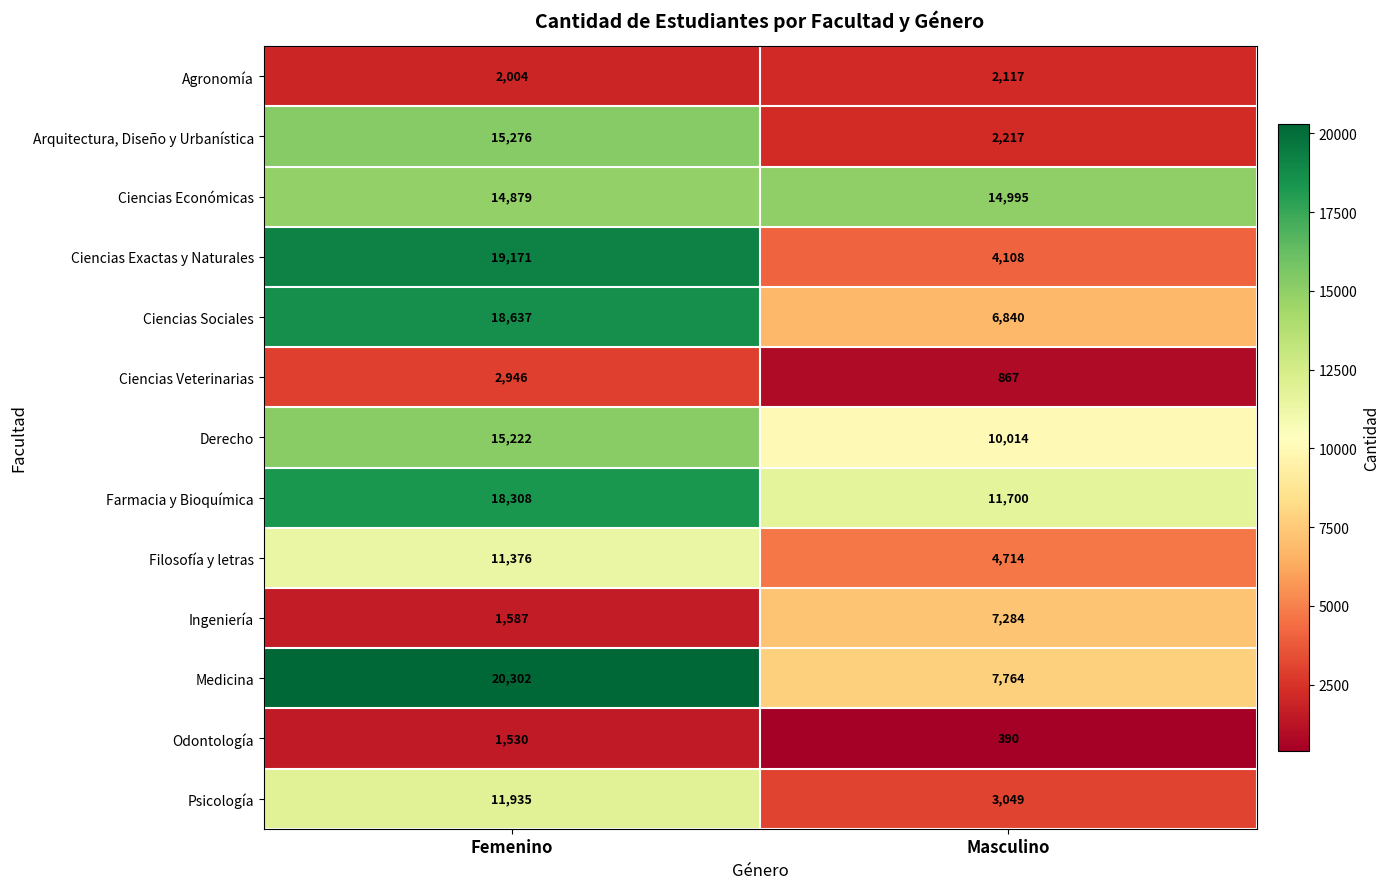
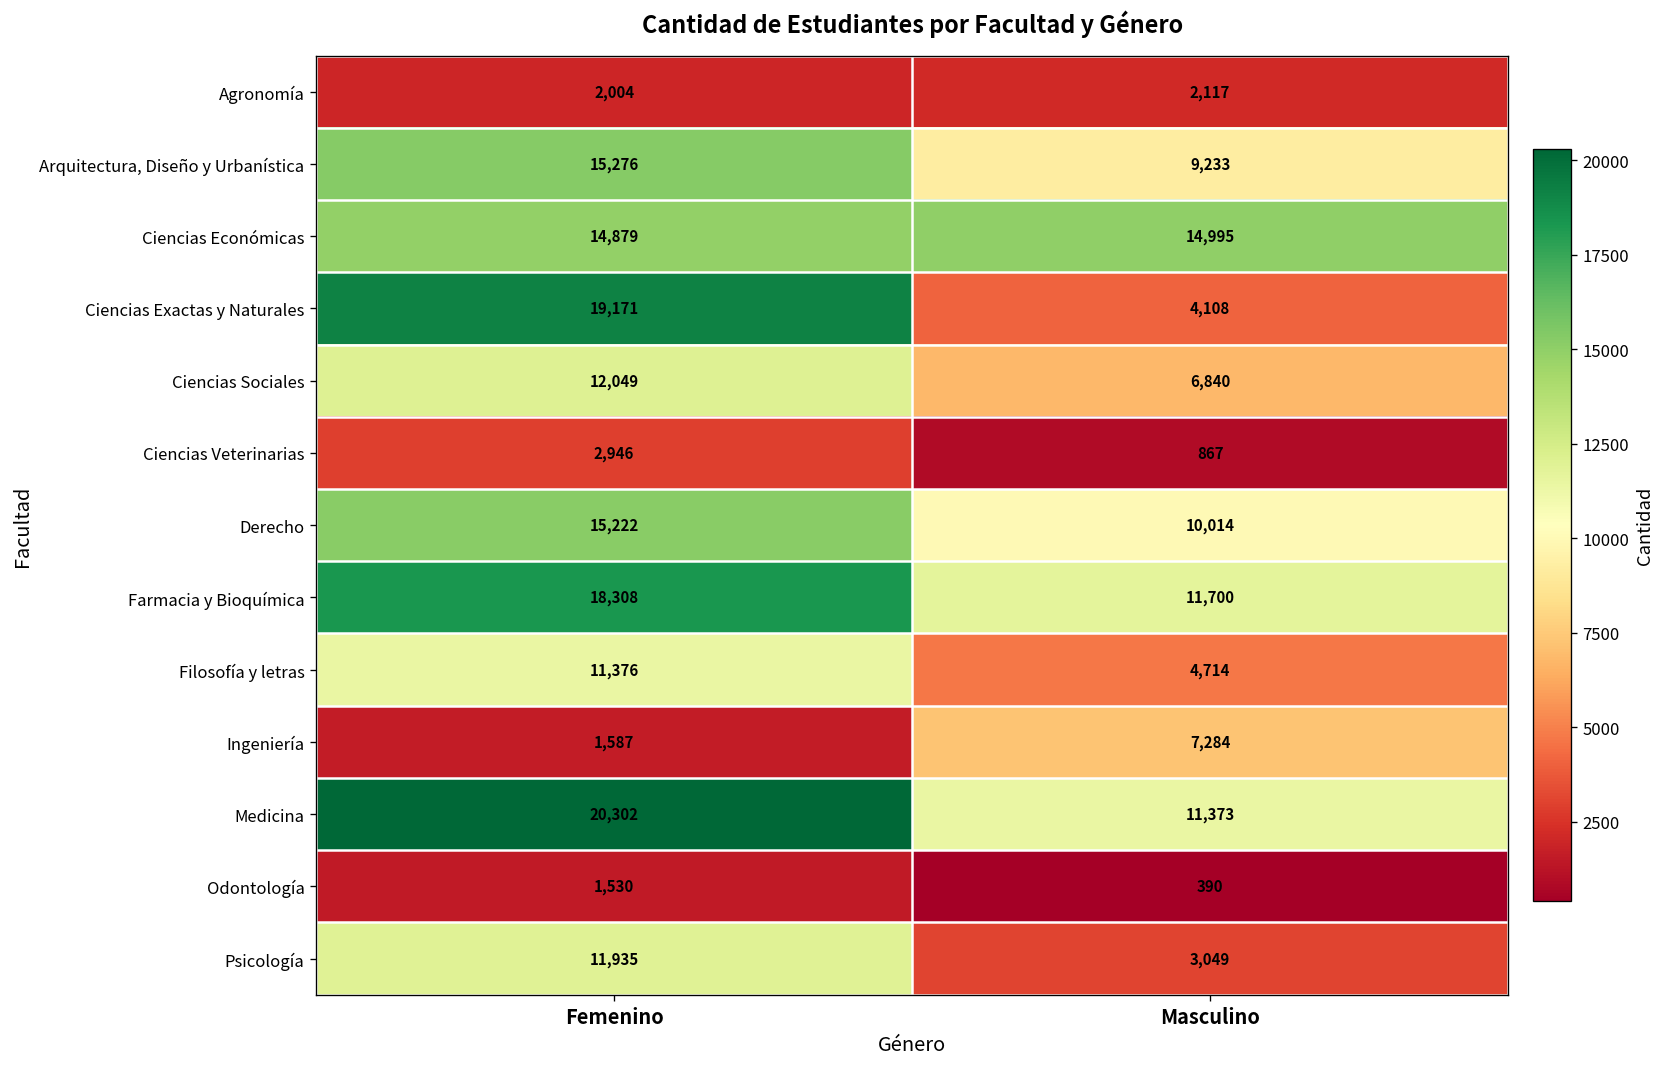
Arquitectura, Diseño y Urbanística, Masculino: 2,217 -> 9,233
Ciencias Sociales, Femenino: 18,637 -> 12,049
Medicina, Masculino: 7,764 -> 11,373
